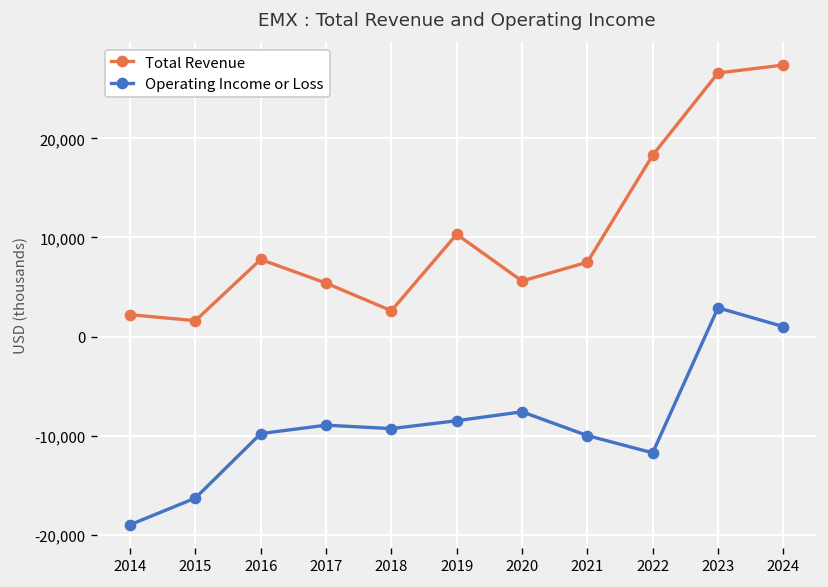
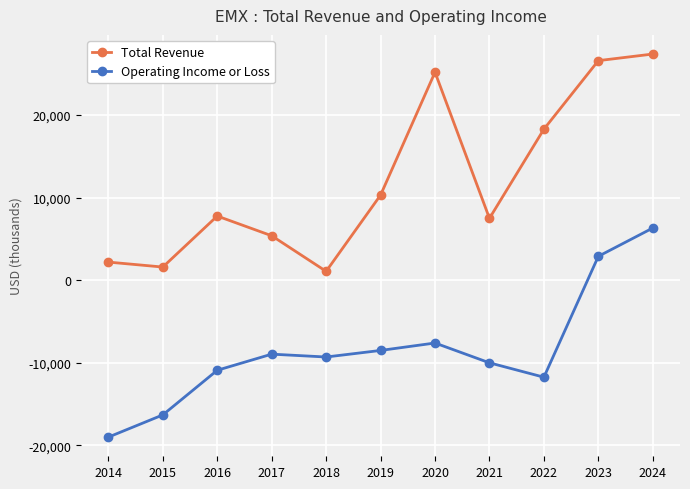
Operating Income or Loss, 2016: -10,000 -> -11,000
Total Revenue, 2018: 3,000 -> 1,000
Total Revenue, 2020: 6,000 -> 25,000
Operating Income or Loss, 2024: 1,000 -> 6,000
